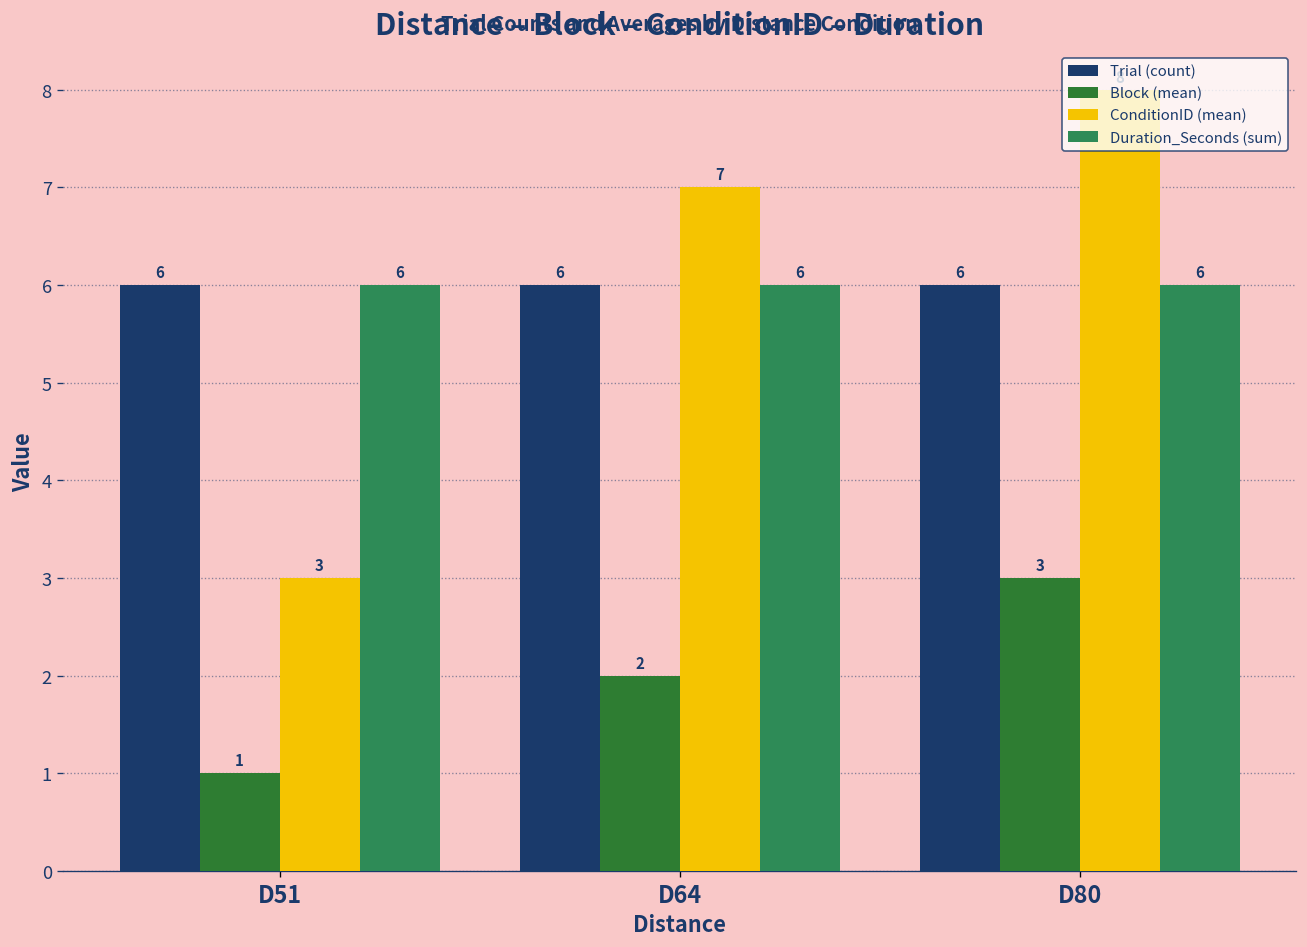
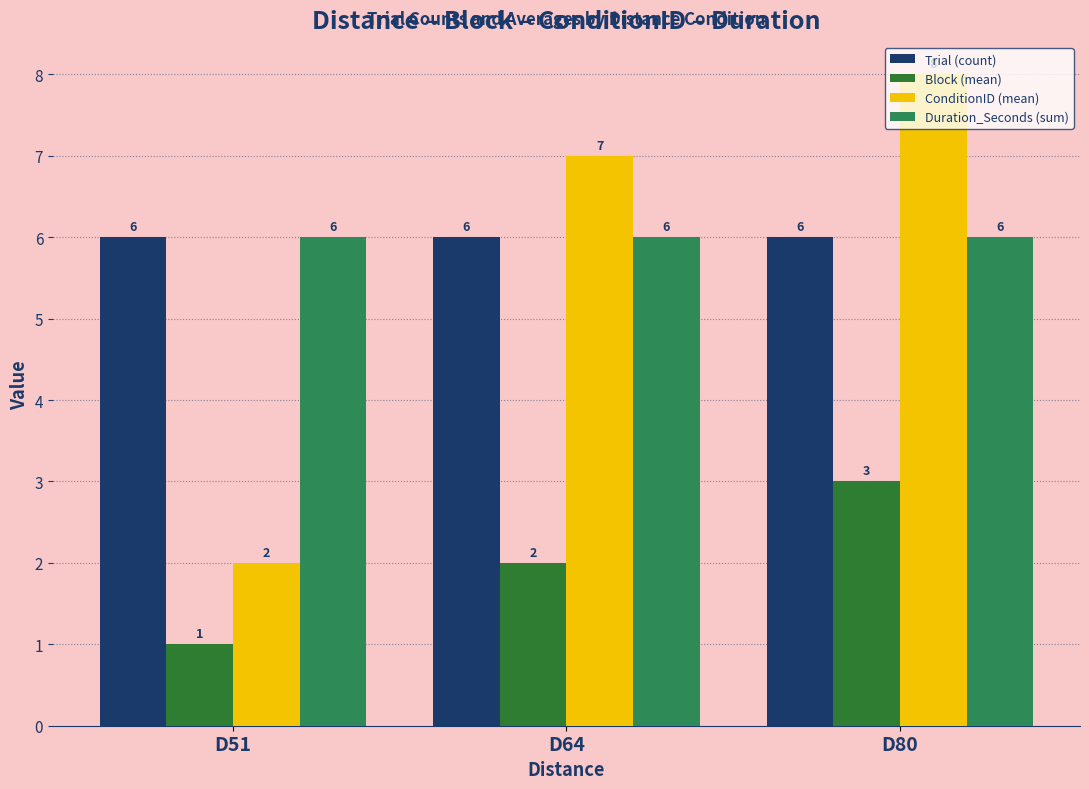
ConditionID (mean), D51: 3 -> 2
